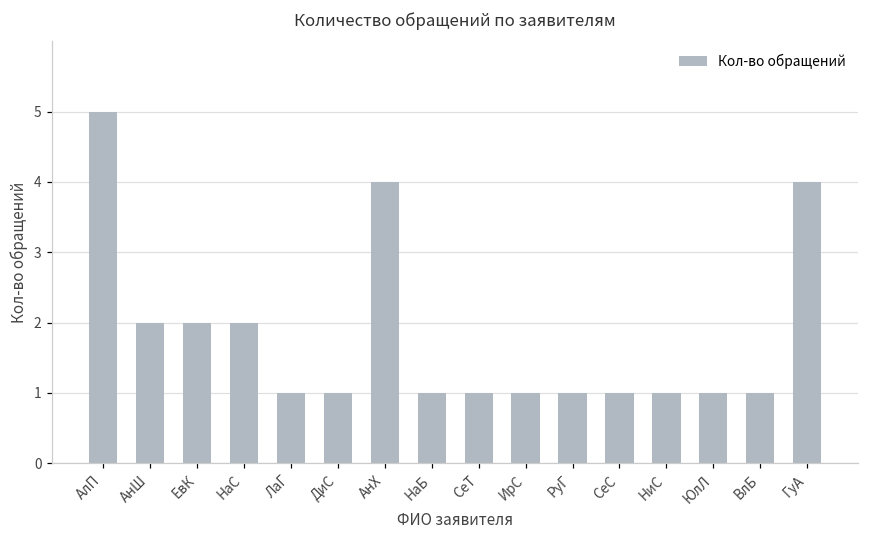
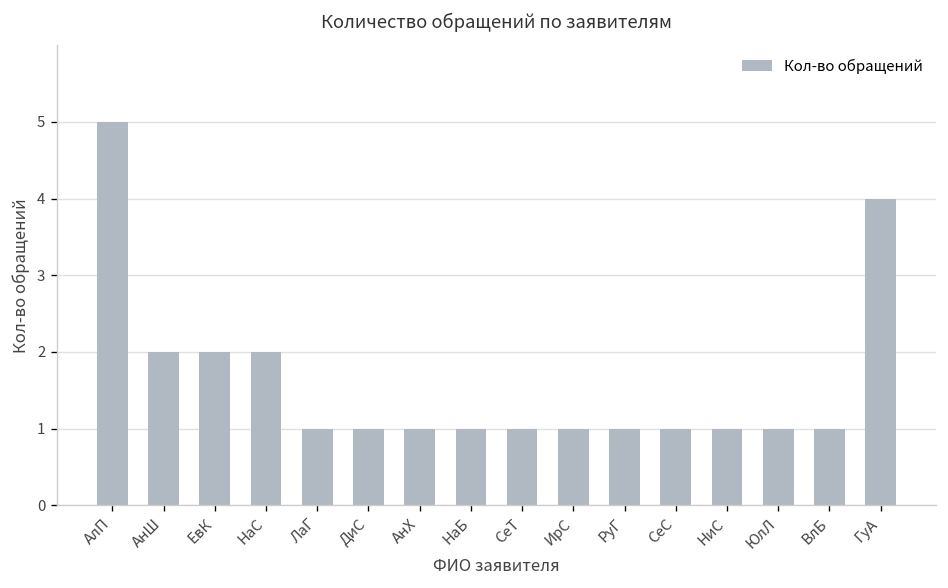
АнХ: 4 -> 1
